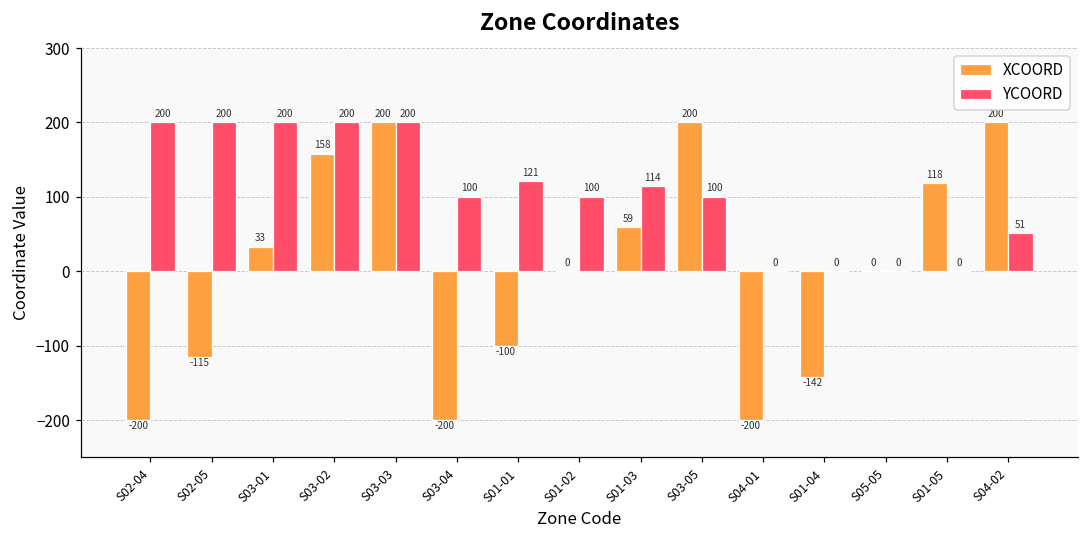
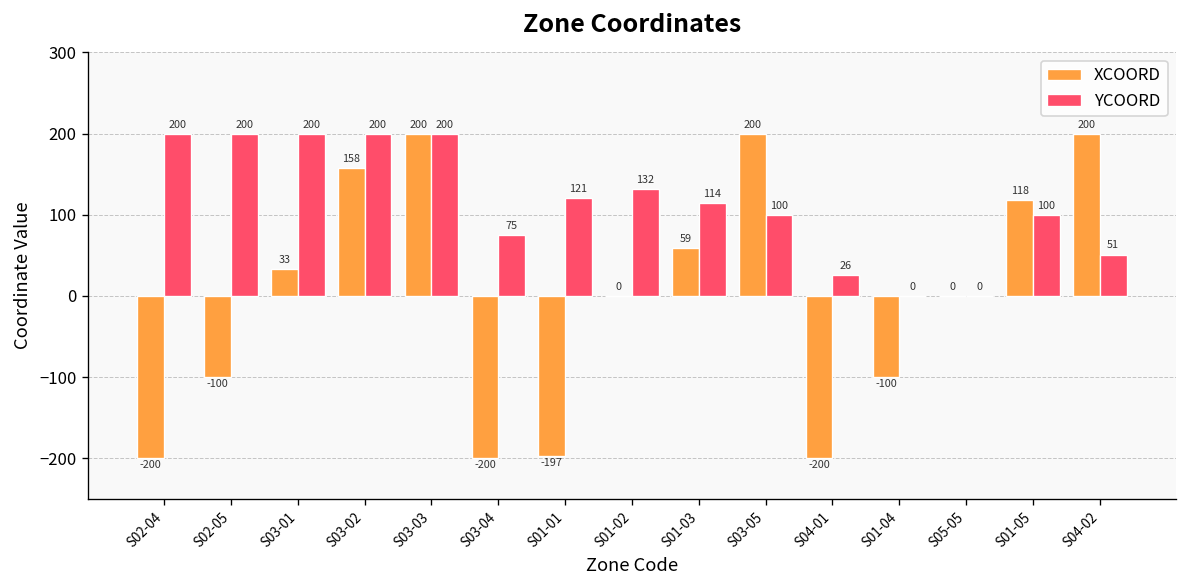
XCOORD, S02-05: -115 -> -100
YCOORD, S03-04: 100 -> 75
XCOORD, S01-01: -100 -> -197
YCOORD, S01-02: 100 -> 132
YCOORD, S04-01: 0 -> 26
XCOORD, S01-04: -142 -> -100
YCOORD, S01-05: 0 -> 100
